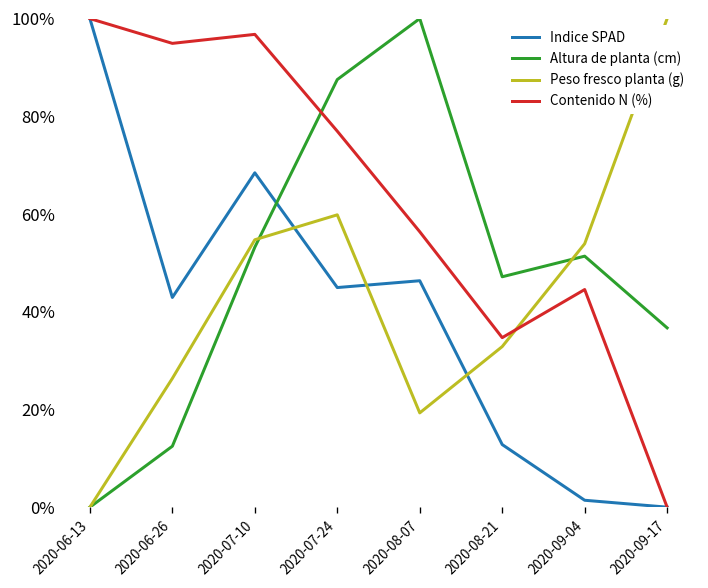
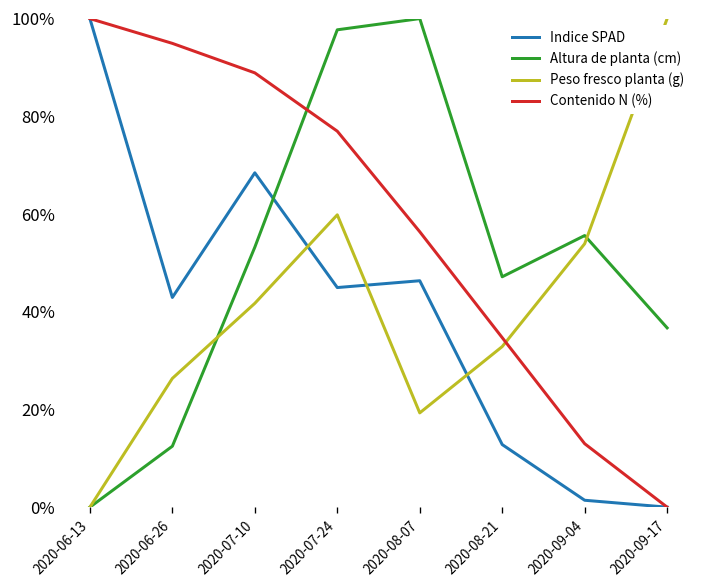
Peso fresco planta (g), 2020-07-10: 55% -> 42%
Contenido N (%), 2020-07-10: 97% -> 89%
Altura de planta (cm), 2020-07-24: 88% -> 98%
Altura de planta (cm), 2020-09-04: 51% -> 56%
Contenido N (%), 2020-09-04: 45% -> 13%
